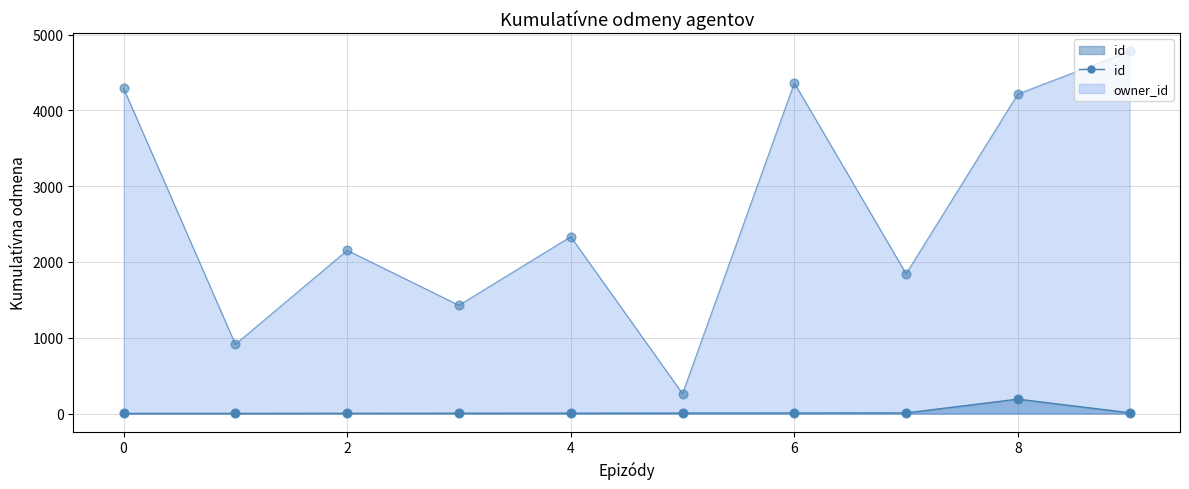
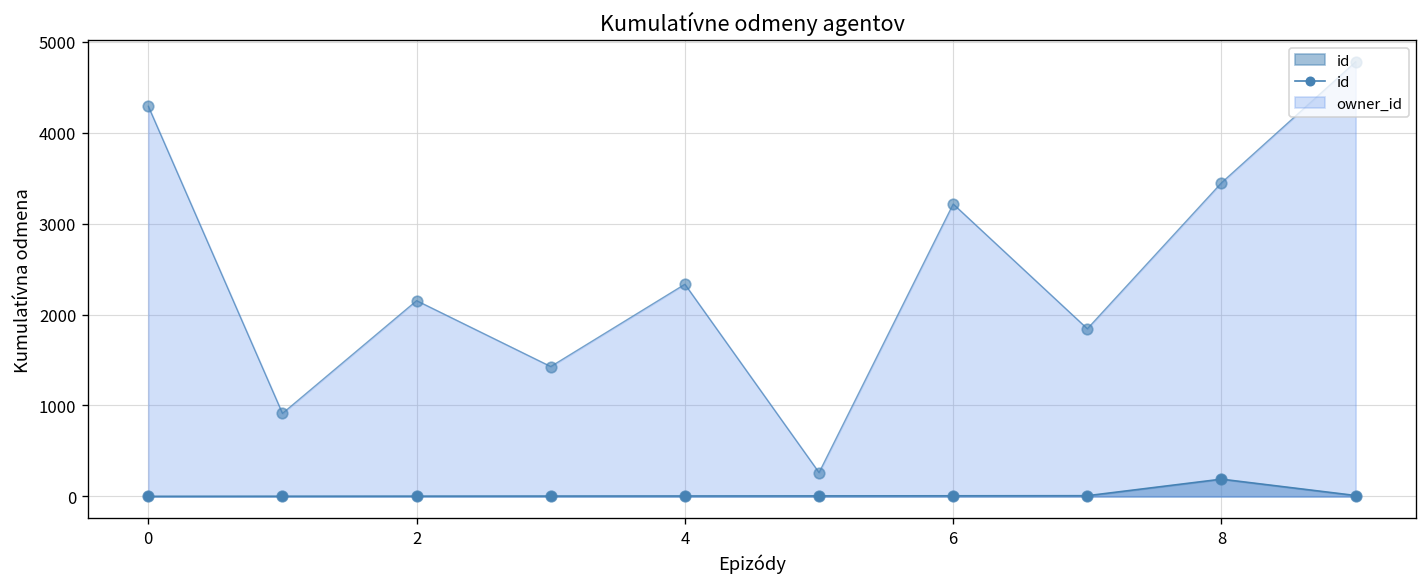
owner_id, 6: 4400 -> 3200
owner_id, 8: 4200 -> 3400
